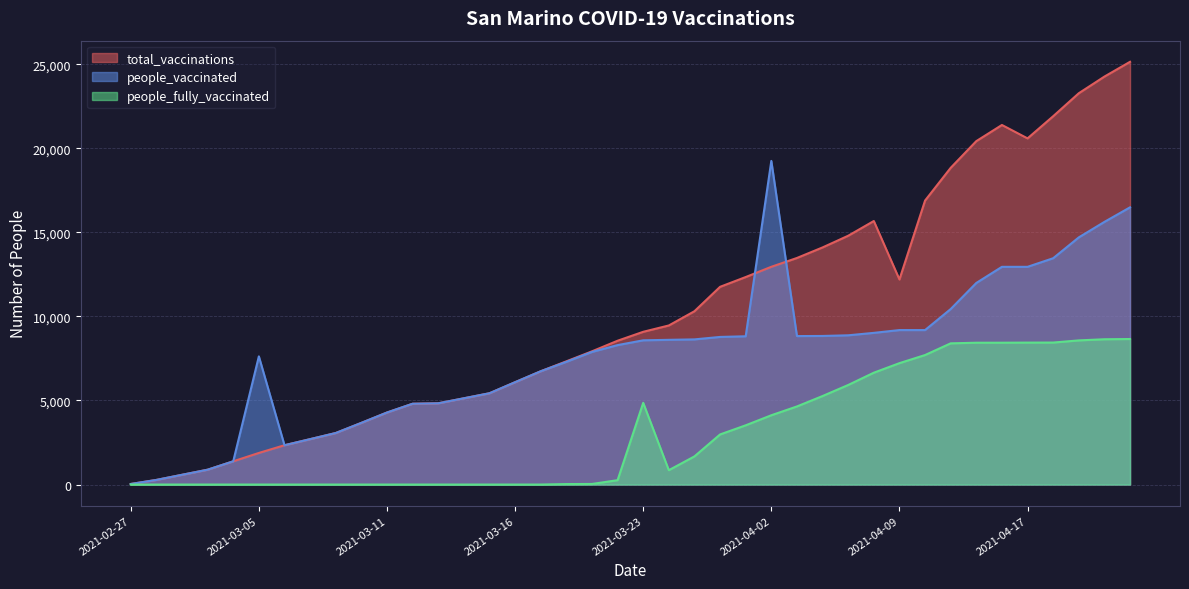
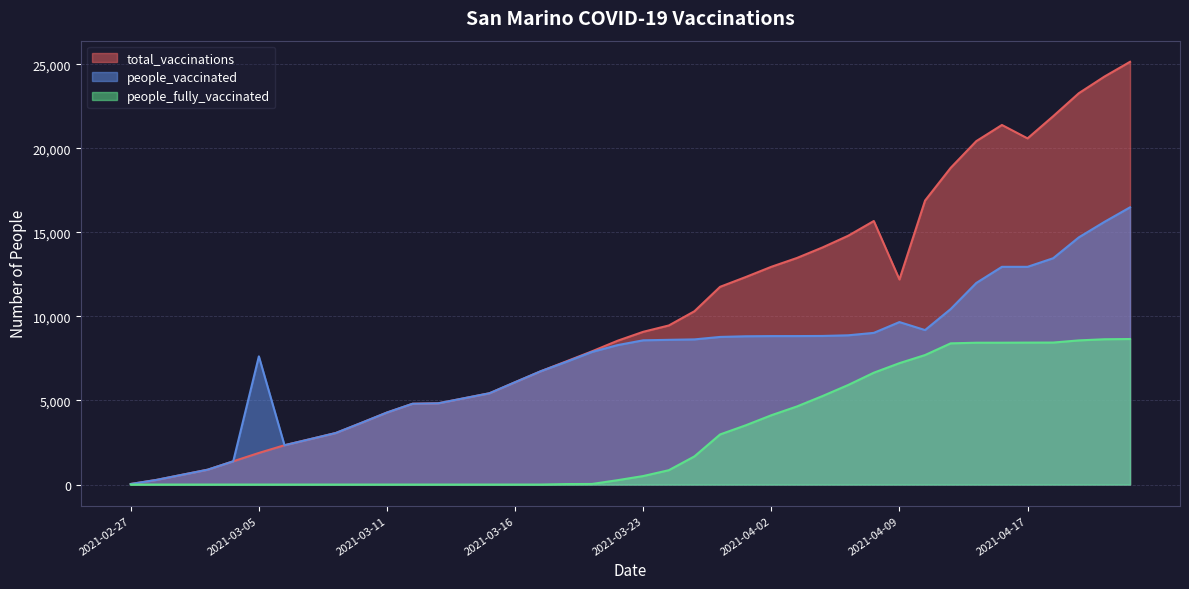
people_fully_vaccinated, 2021-03-23: 4,900 -> 500
people_vaccinated, 2021-04-02: 19,200 -> 8,800
people_vaccinated, 2021-04-09: 9,200 -> 9,700
